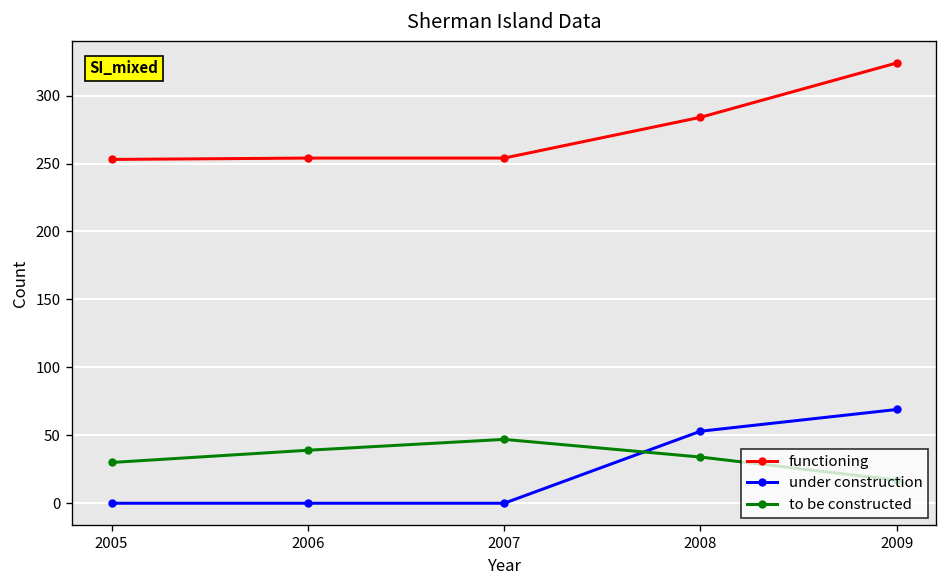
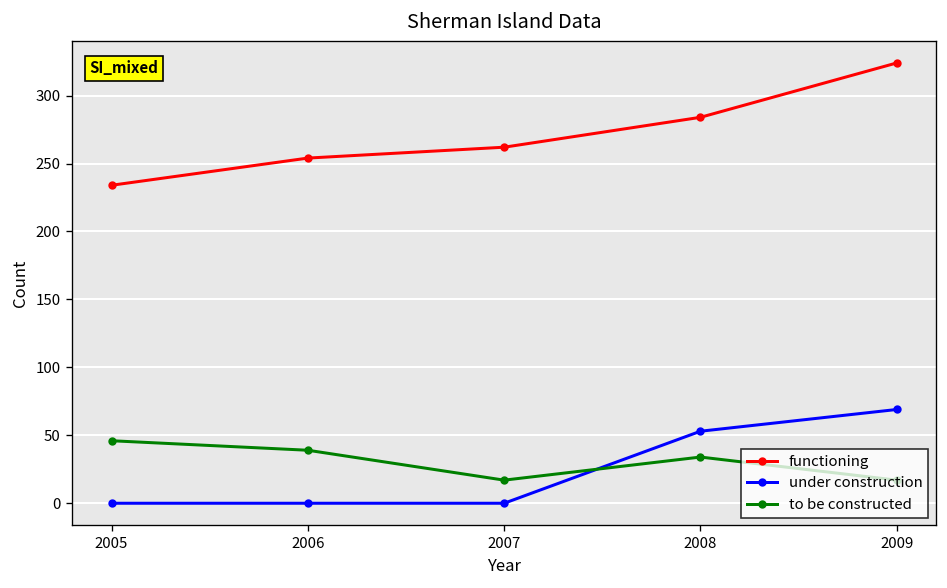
functioning, 2005: 253 -> 234
to be constructed, 2005: 30 -> 46
functioning, 2007: 254 -> 262
to be constructed, 2007: 47 -> 17
